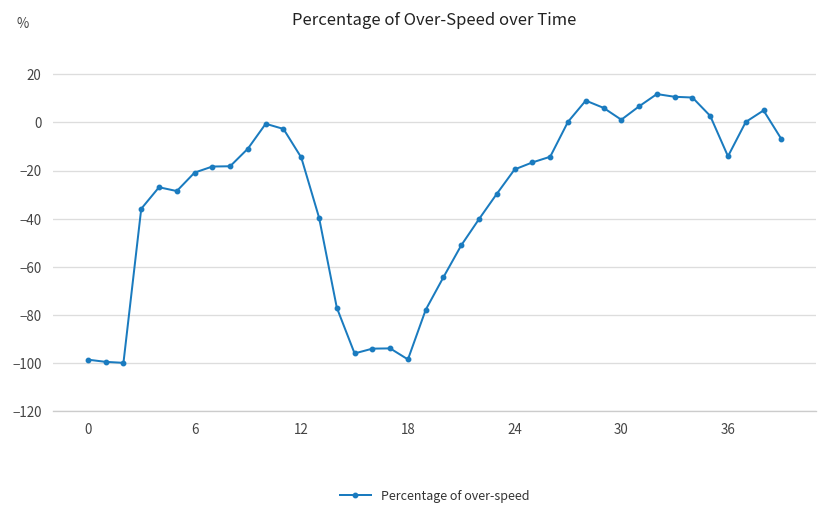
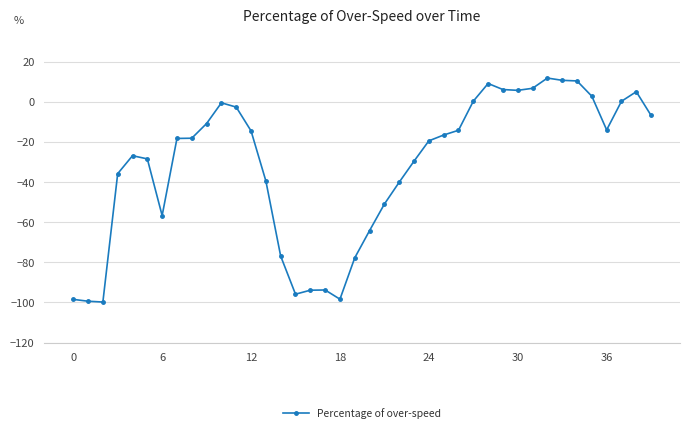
6: -21 -> -57
30: 1 -> 6
